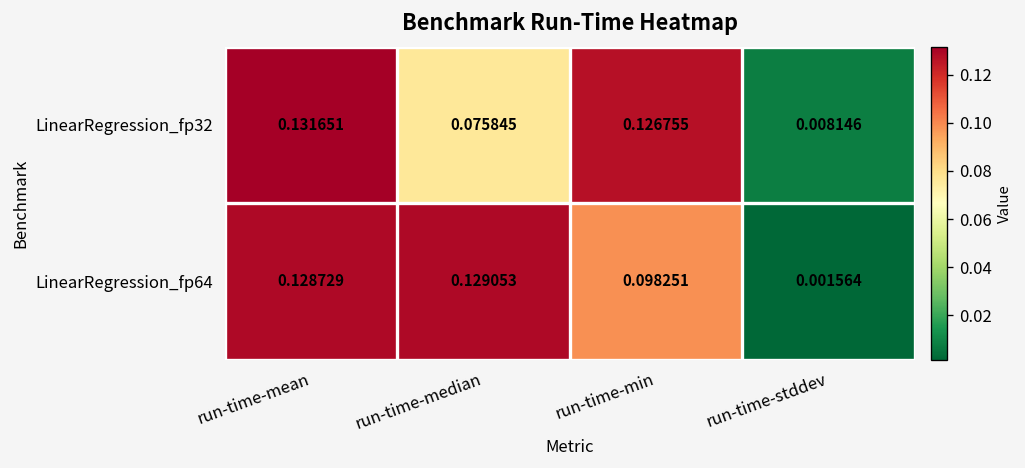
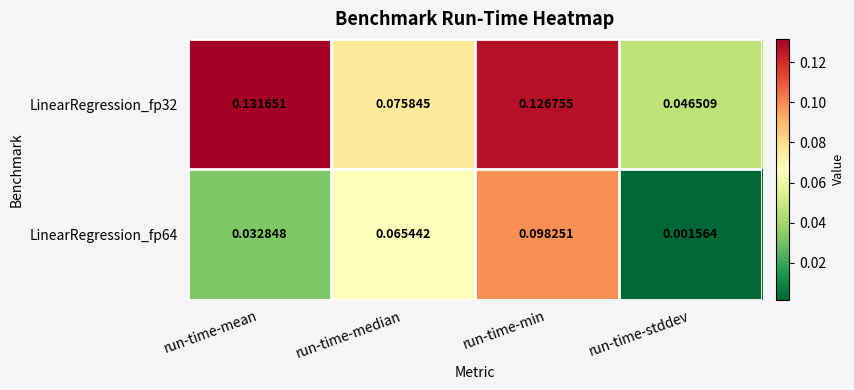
LinearRegression_fp32, run-time-stddev: 0.008146 -> 0.046509
LinearRegression_fp64, run-time-mean: 0.128729 -> 0.032848
LinearRegression_fp64, run-time-median: 0.129053 -> 0.065442
